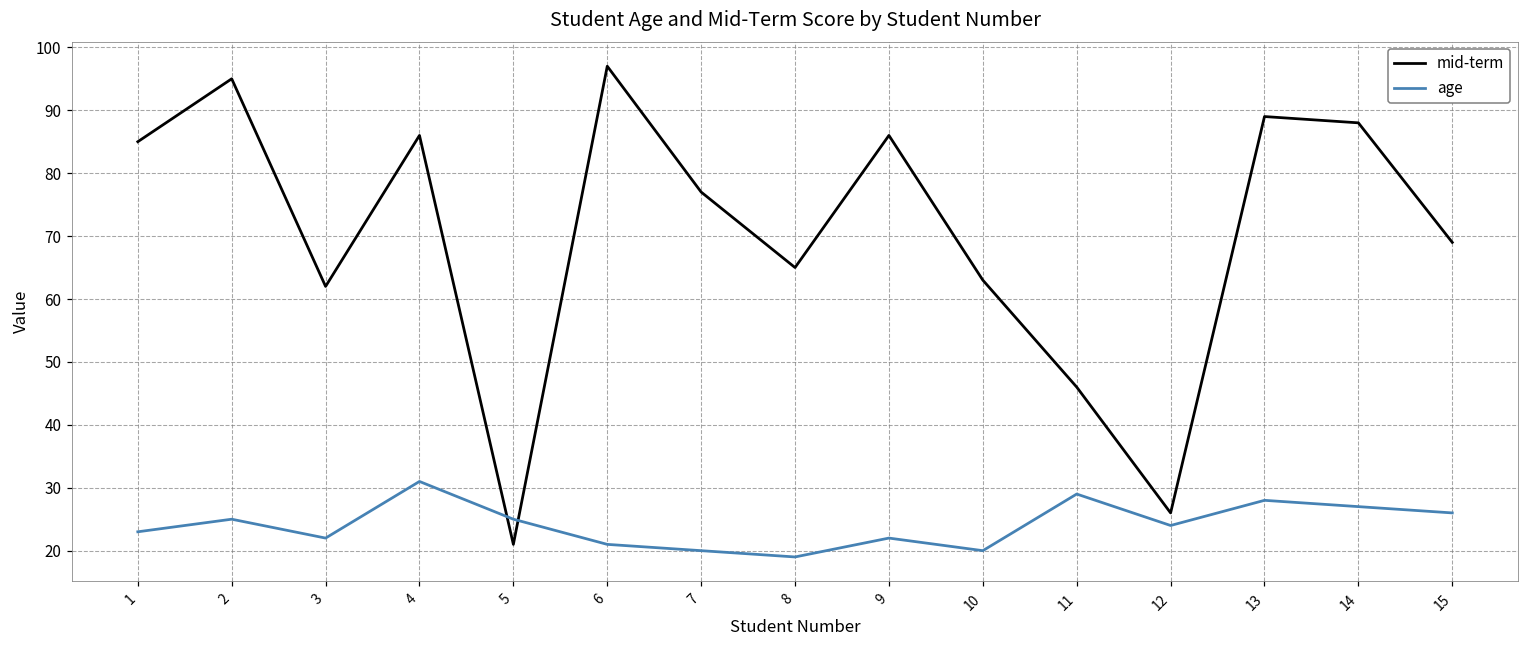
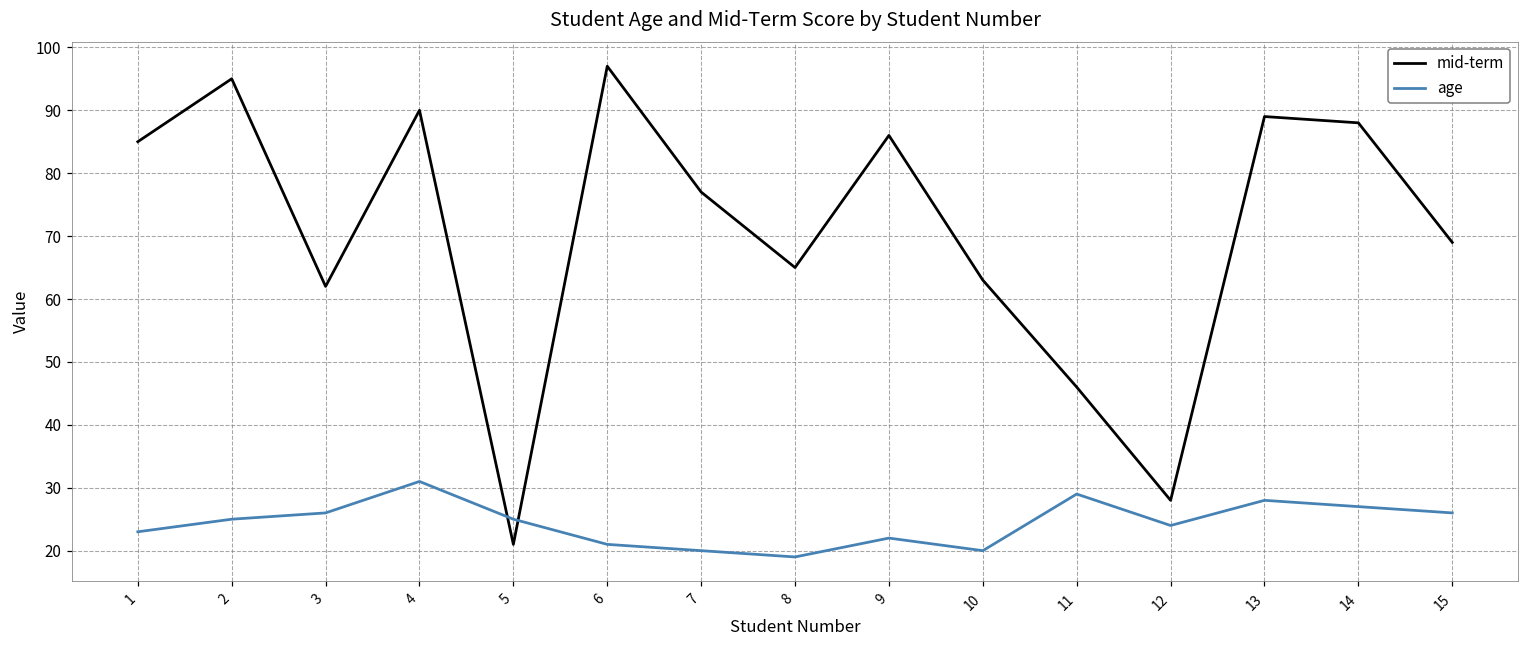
age, 3: 22 -> 26
mid-term, 4: 86 -> 90
mid-term, 12: 26 -> 28
